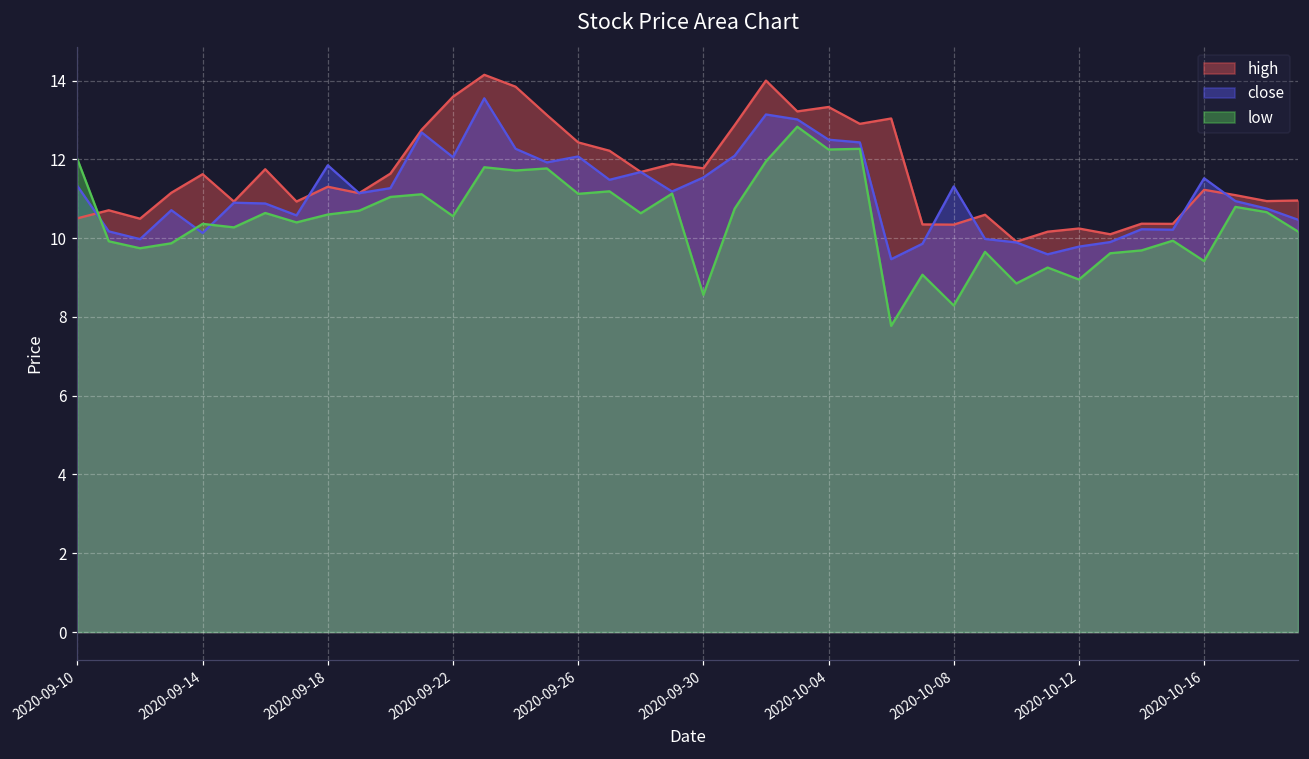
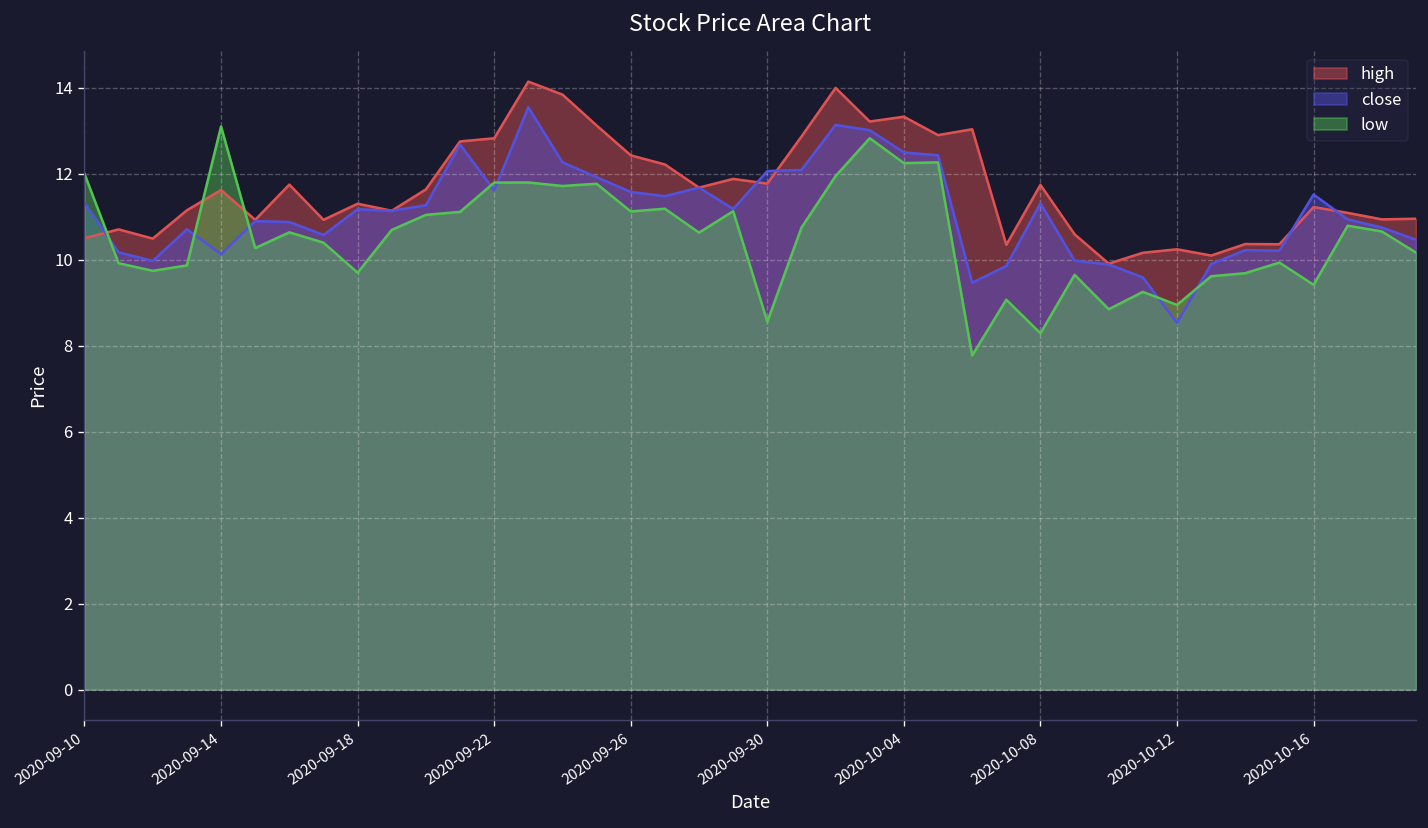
low, 2020-09-14: 10.4 -> 13.1
close, 2020-09-18: 11.9 -> 11.2
low, 2020-09-18: 10.6 -> 9.7
high, 2020-09-22: 13.6 -> 12.8
close, 2020-09-22: 12.1 -> 11.6
low, 2020-09-22: 10.6 -> 11.8
close, 2020-09-26: 12.1 -> 11.6
close, 2020-09-30: 11.5 -> 12.1
high, 2020-10-08: 10.3 -> 11.7
close, 2020-10-12: 9.8 -> 8.5
